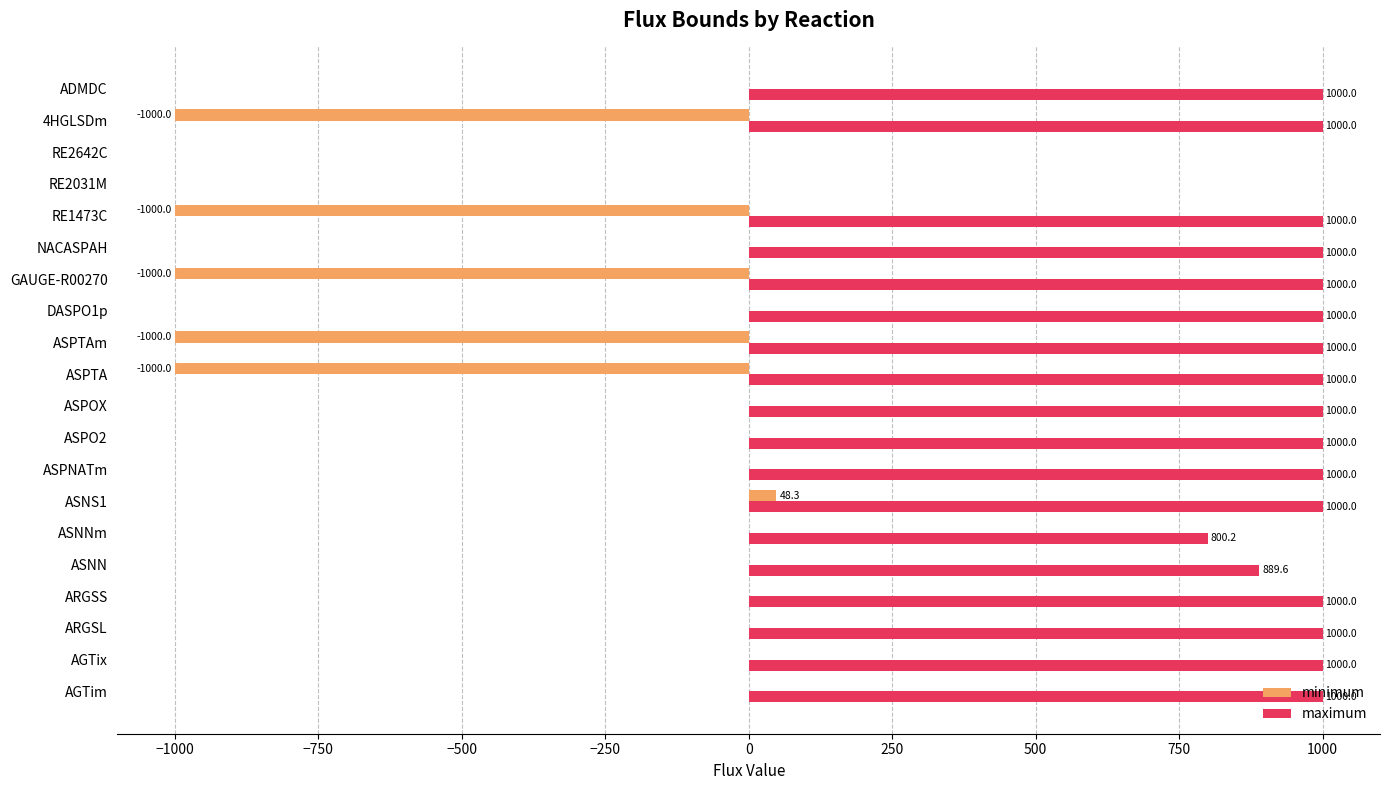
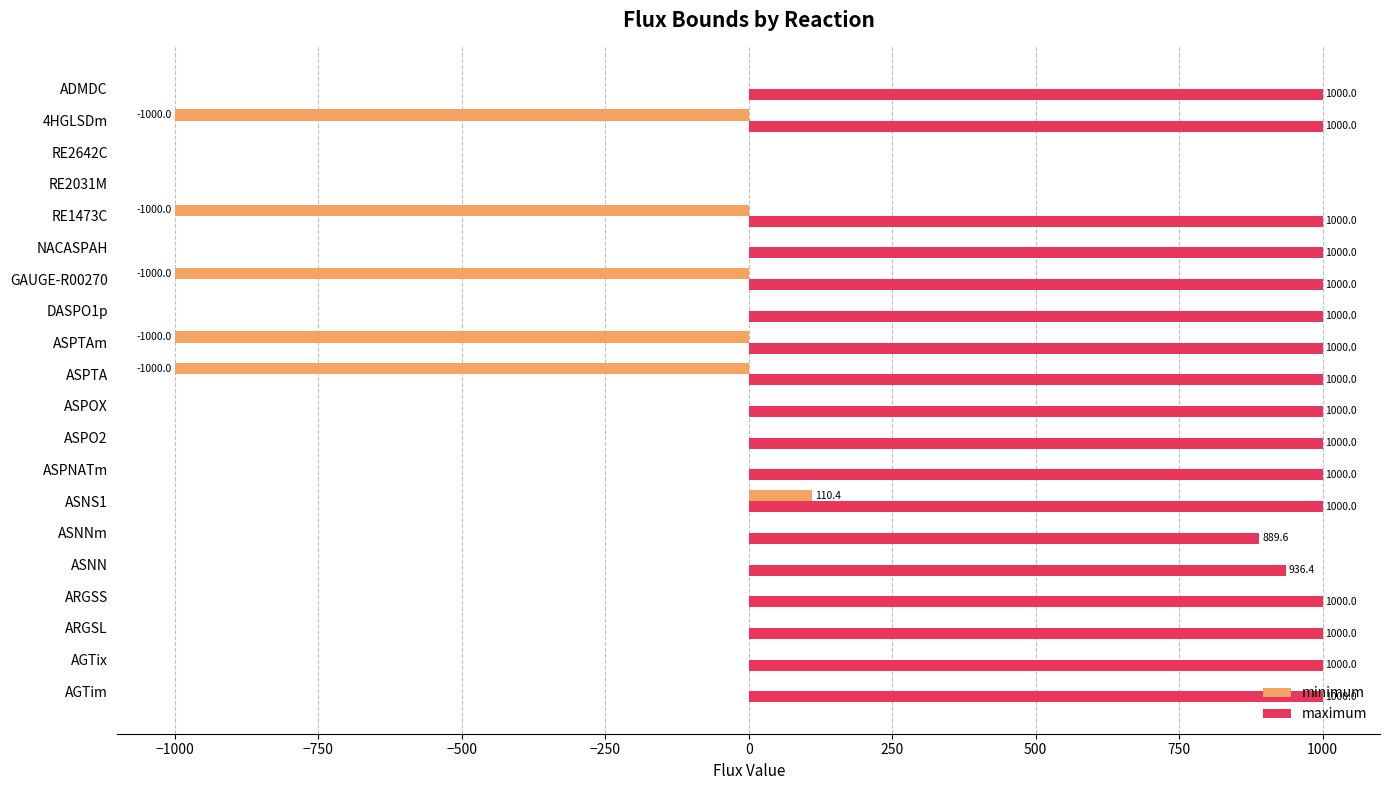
minimum, ASNS1: 48.3 -> 110.4
maximum, ASNNm: 800.2 -> 889.6
maximum, ASNN: 889.6 -> 936.4
